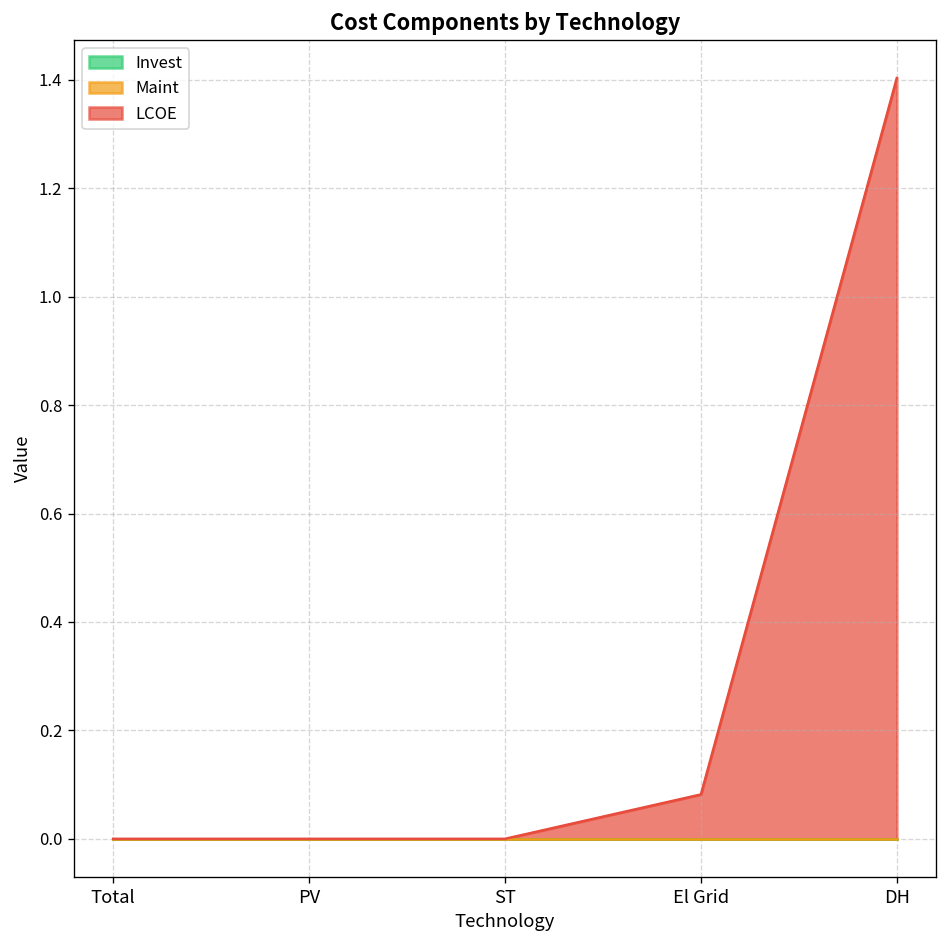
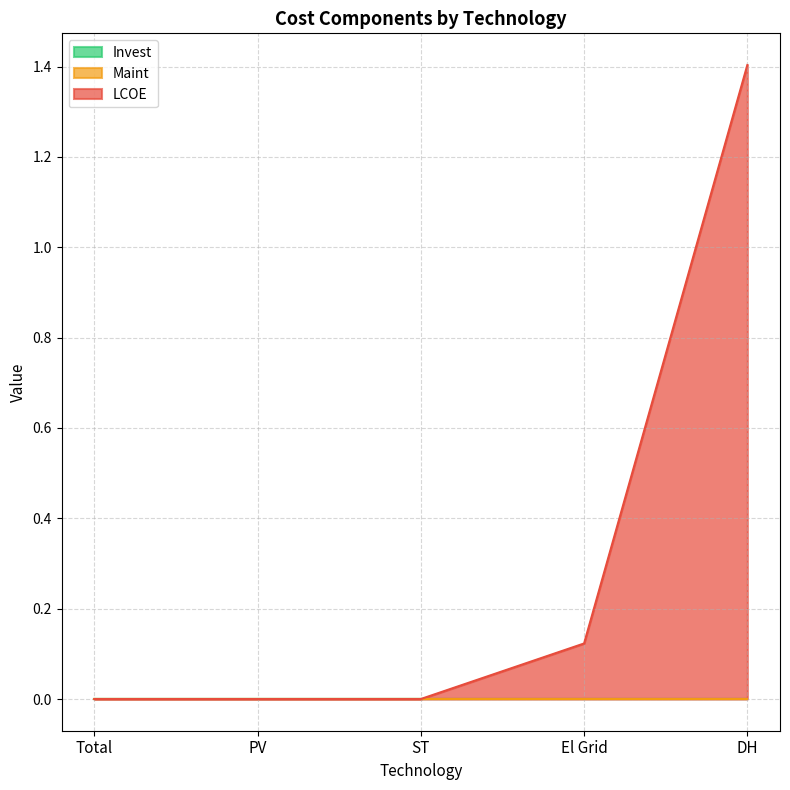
LCOE, El Grid: 0.08 -> 0.12
